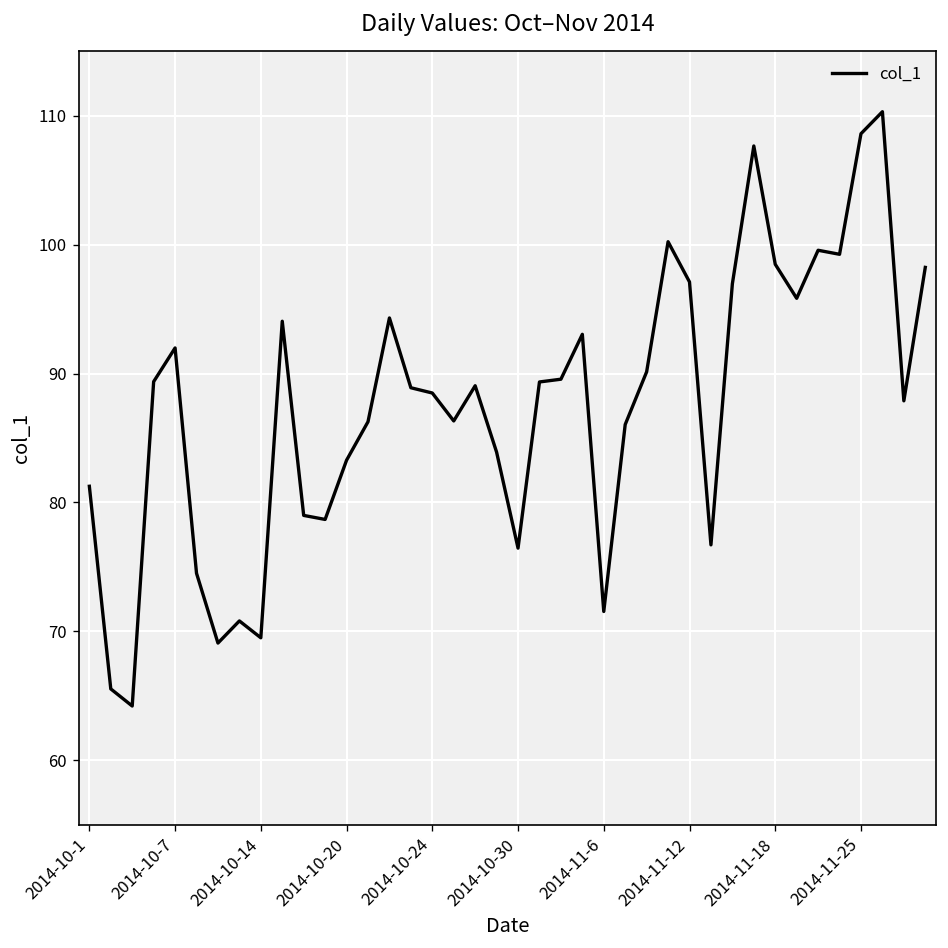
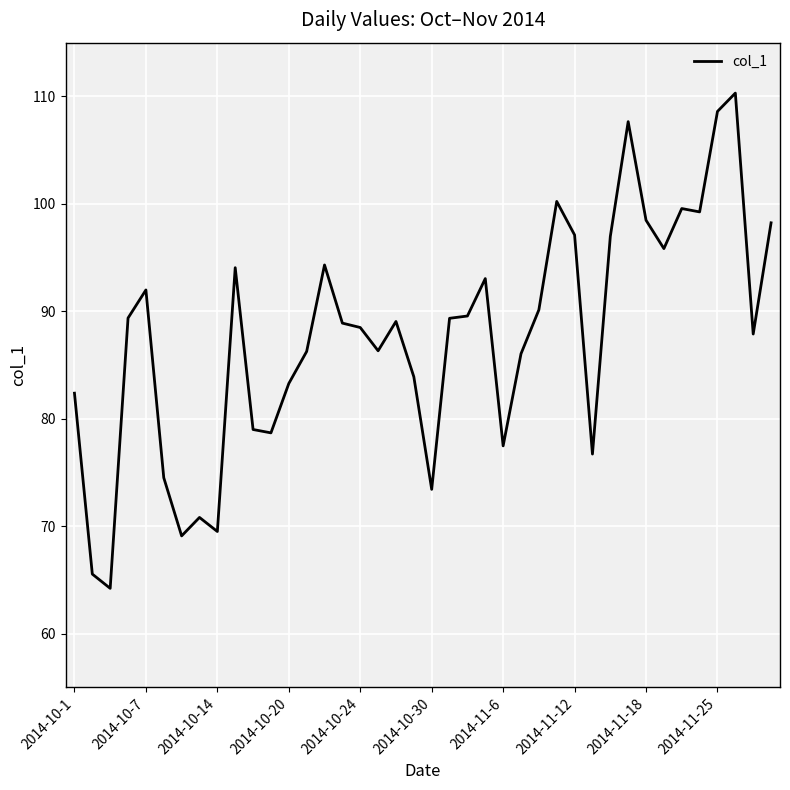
2014-10-1: 81.3 -> 82.4
2014-10-30: 76.5 -> 73.4
2014-11-6: 71.5 -> 77.5
